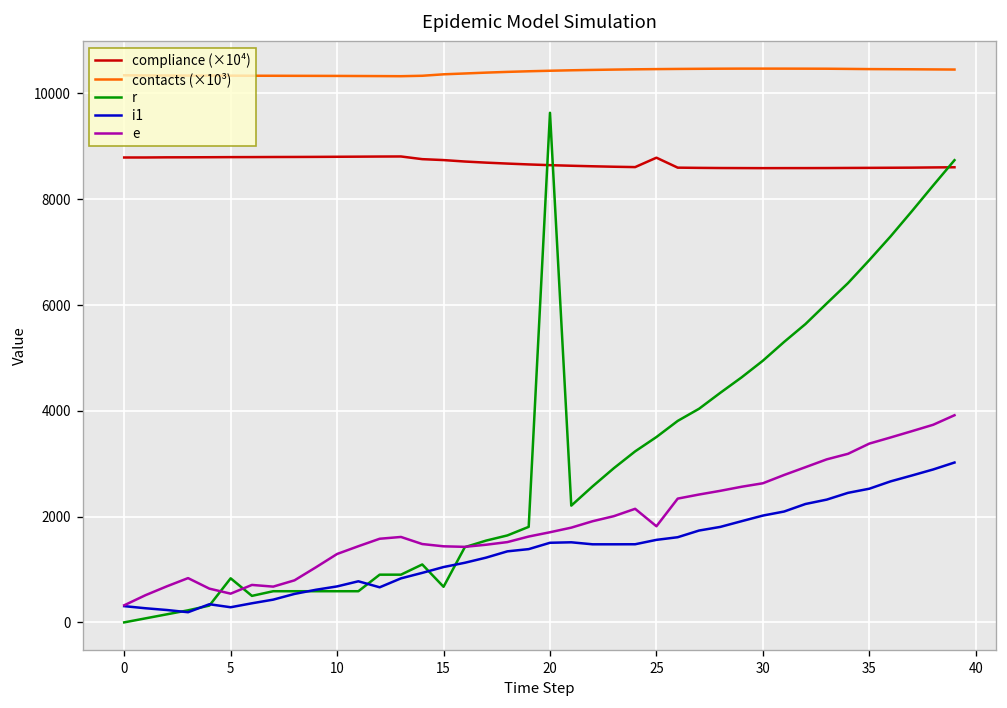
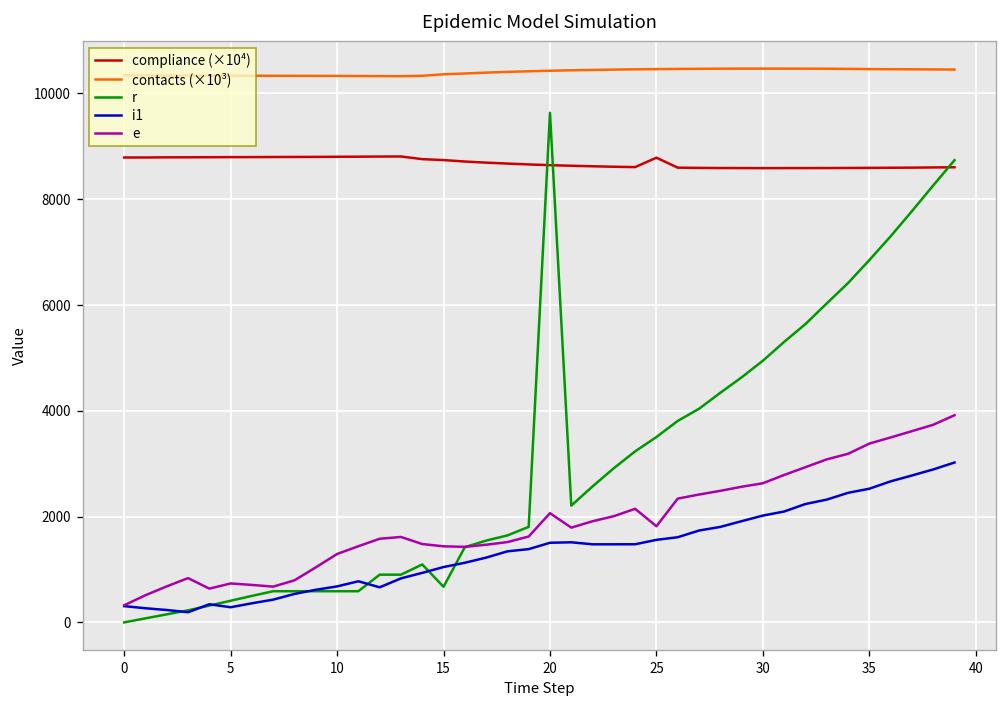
r, 5: 800 -> 400
e, 5: 500 -> 700
e, 20: 1700 -> 2100
